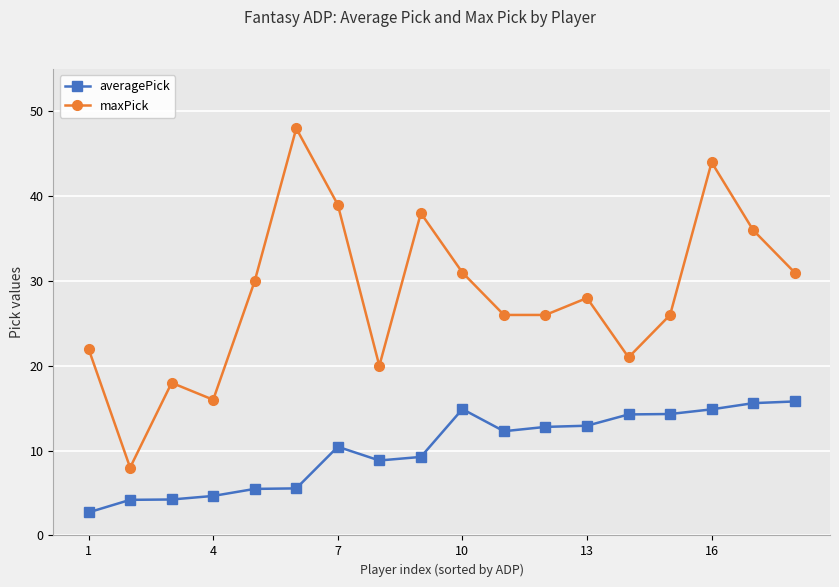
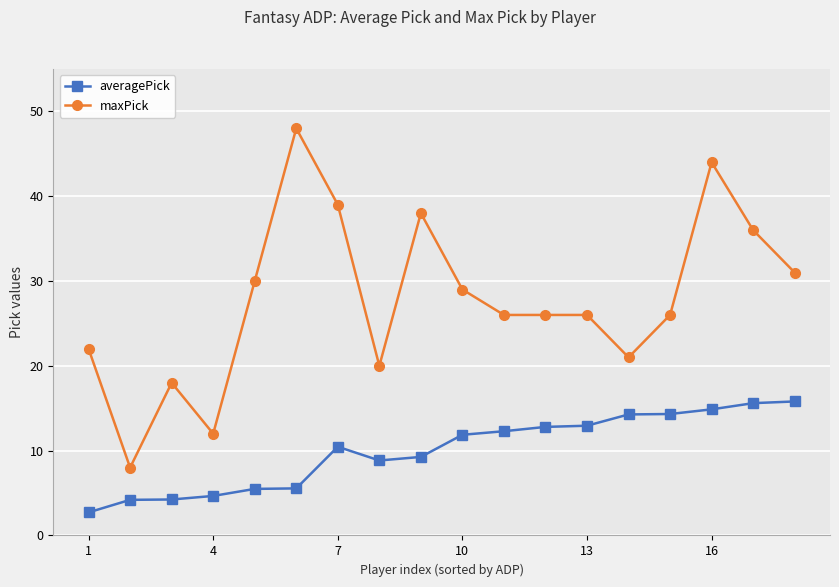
maxPick, 4: 16 -> 12
averagePick, 10: 15 -> 12
maxPick, 10: 31 -> 29
maxPick, 13: 28 -> 26
